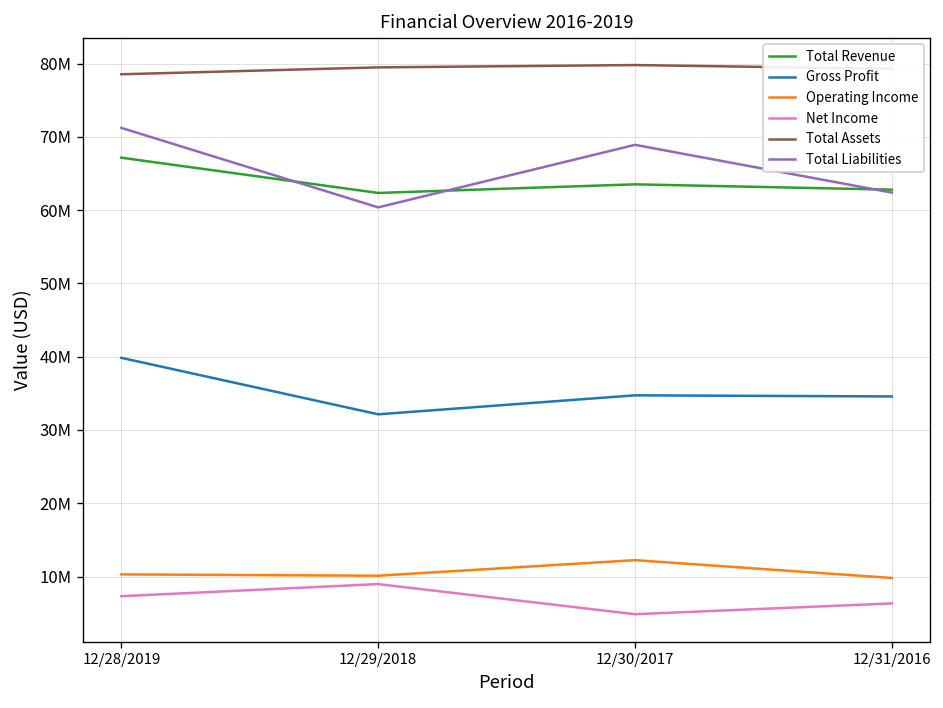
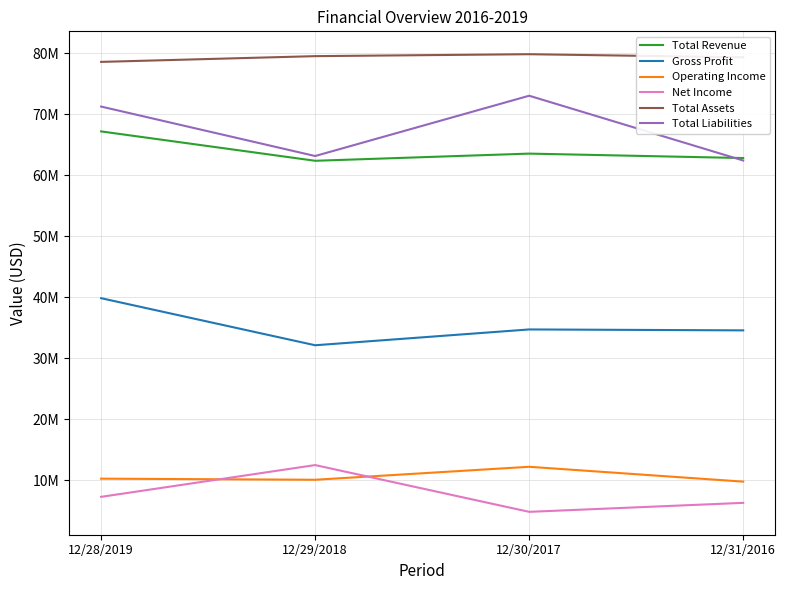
Net Income, 12/29/2018: 9000000 -> 13000000
Total Liabilities, 12/29/2018: 60000000 -> 63000000
Total Liabilities, 12/30/2017: 69000000 -> 73000000
